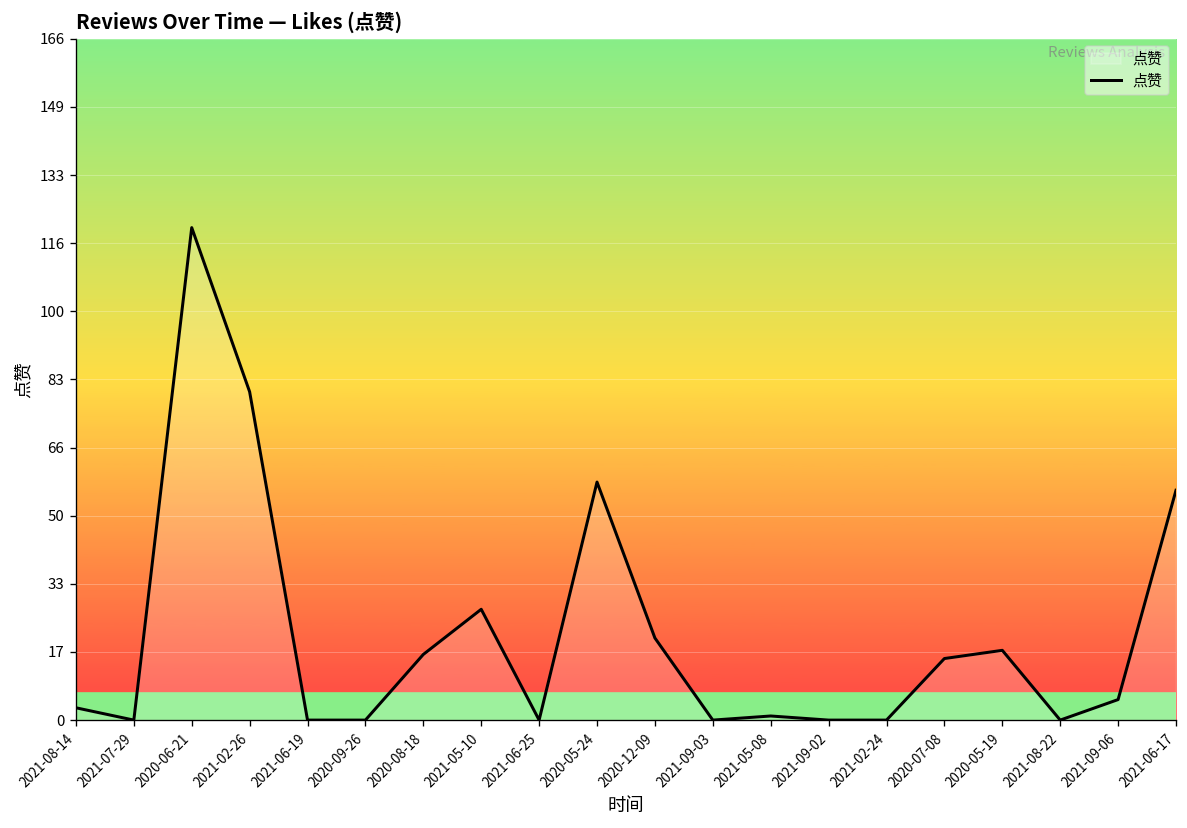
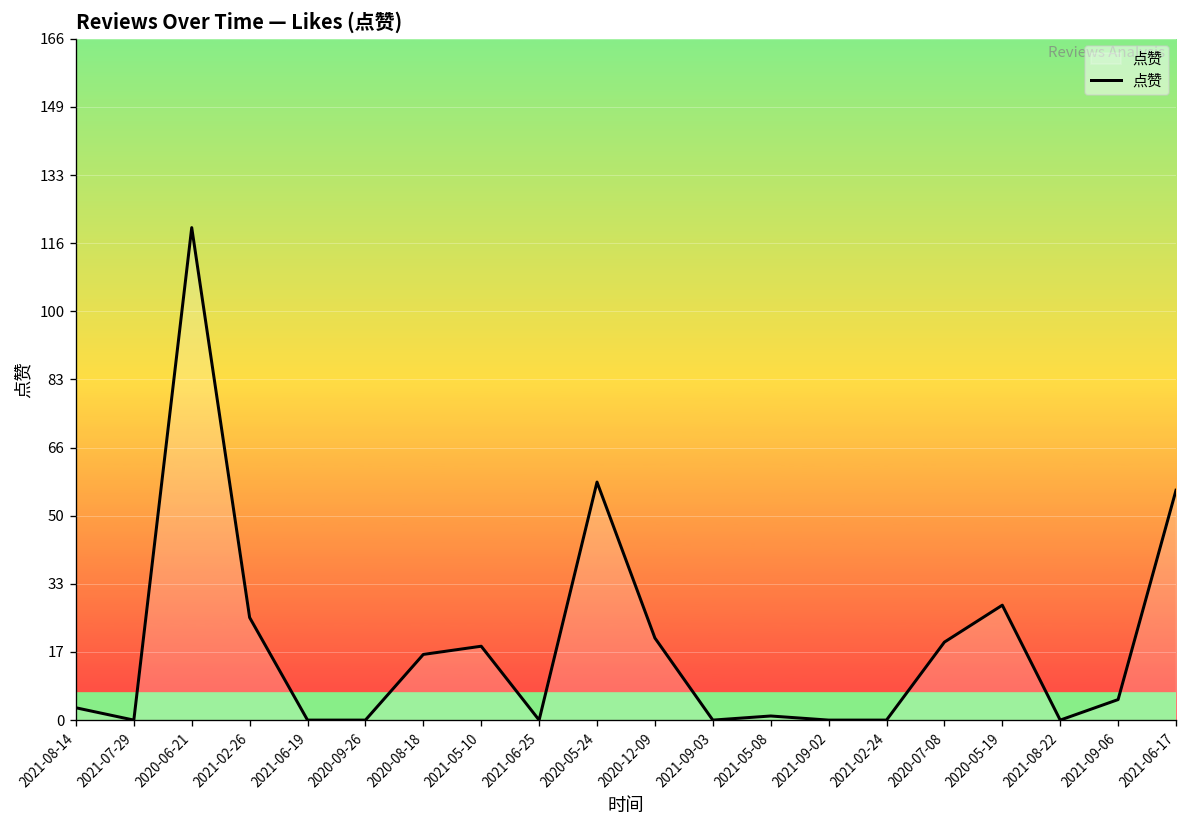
2021-02-26: 80 -> 25
2021-05-10: 27 -> 18
2020-07-08: 15 -> 19
2020-05-19: 17 -> 28
